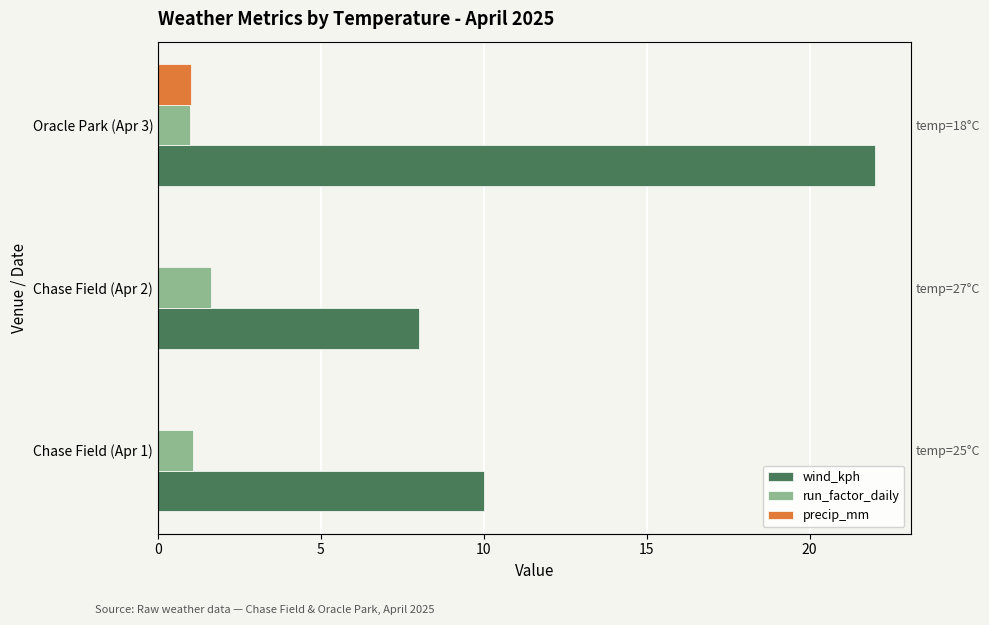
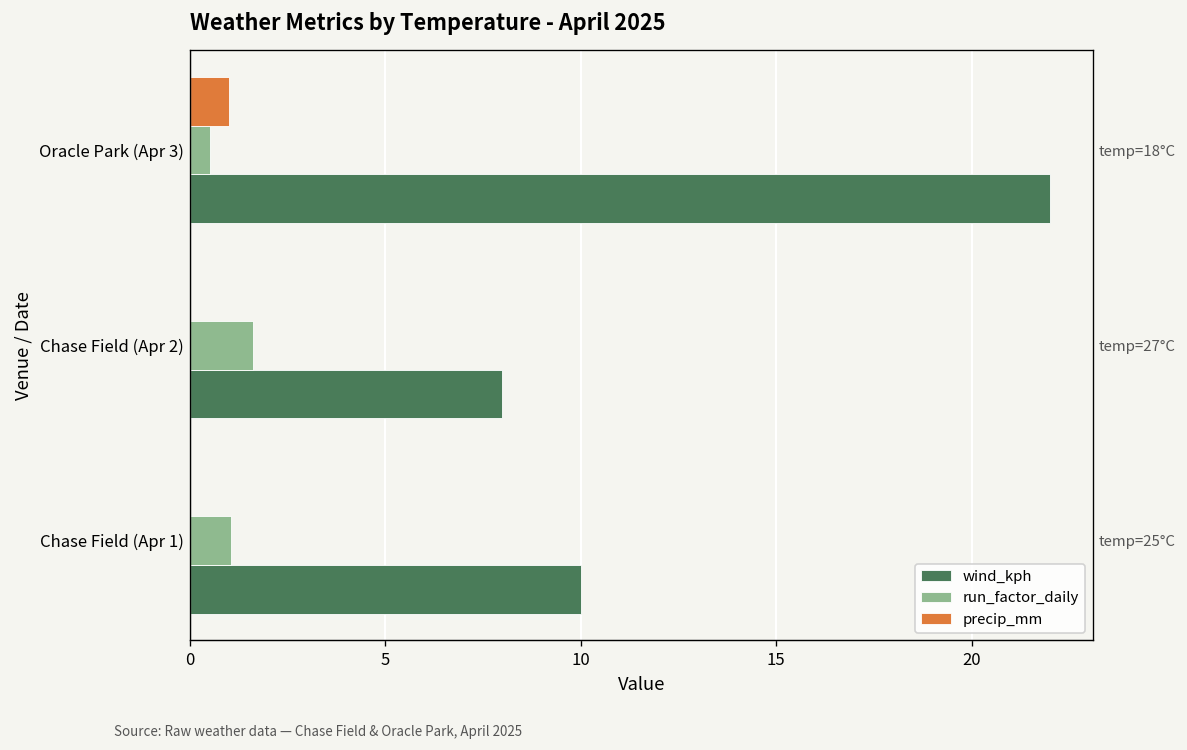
run_factor_daily, Oracle Park (Apr 3): 1.0 -> 0.5
